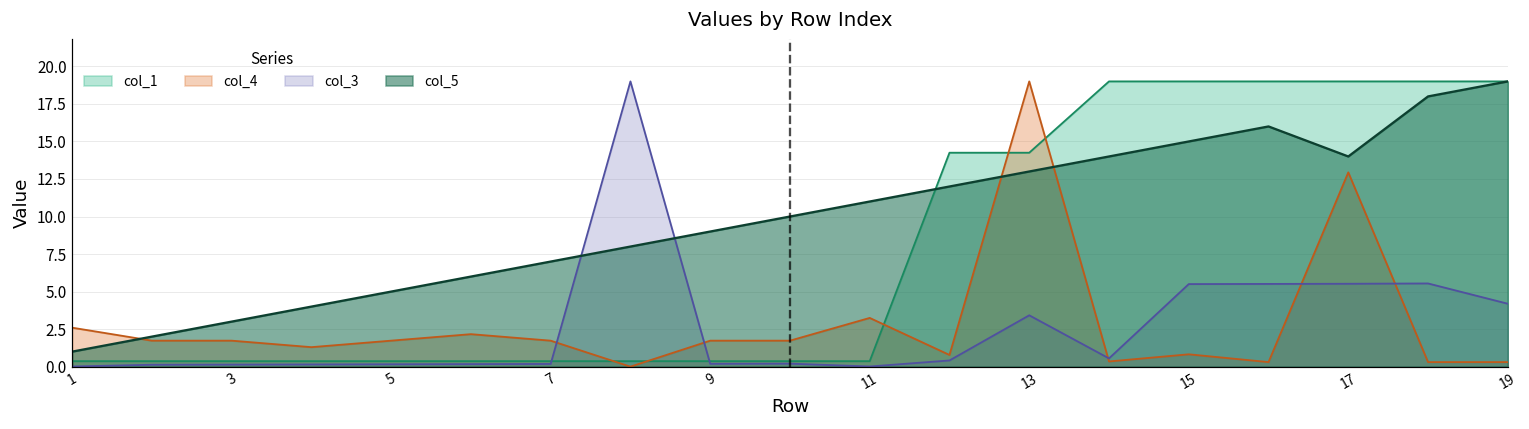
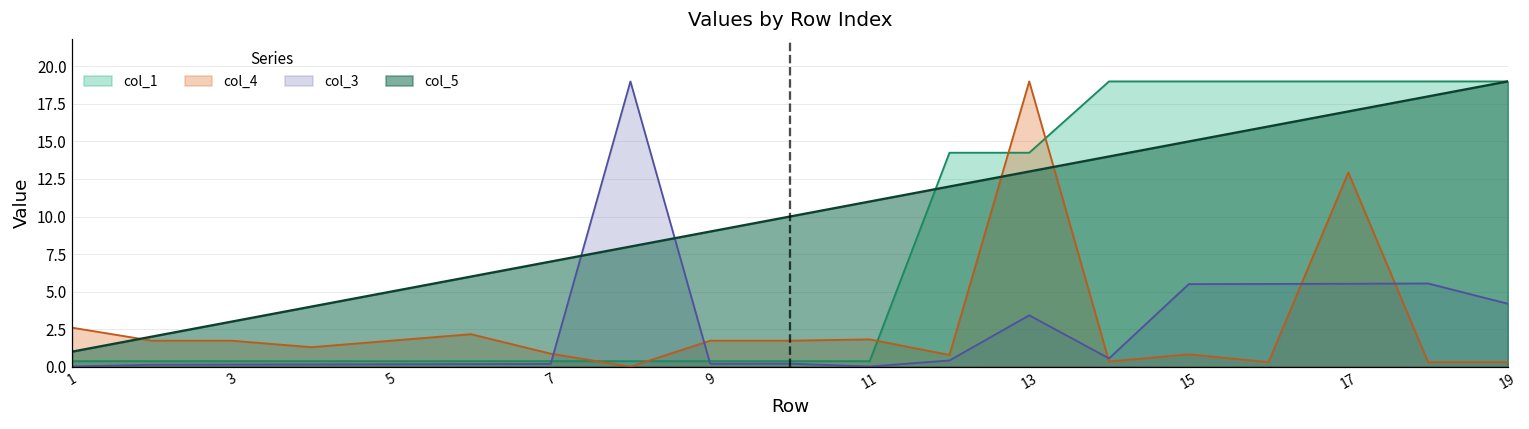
col_4, 7: 1.7 -> 0.9
col_4, 11: 3.2 -> 1.8
col_5, 17: 14 -> 17
